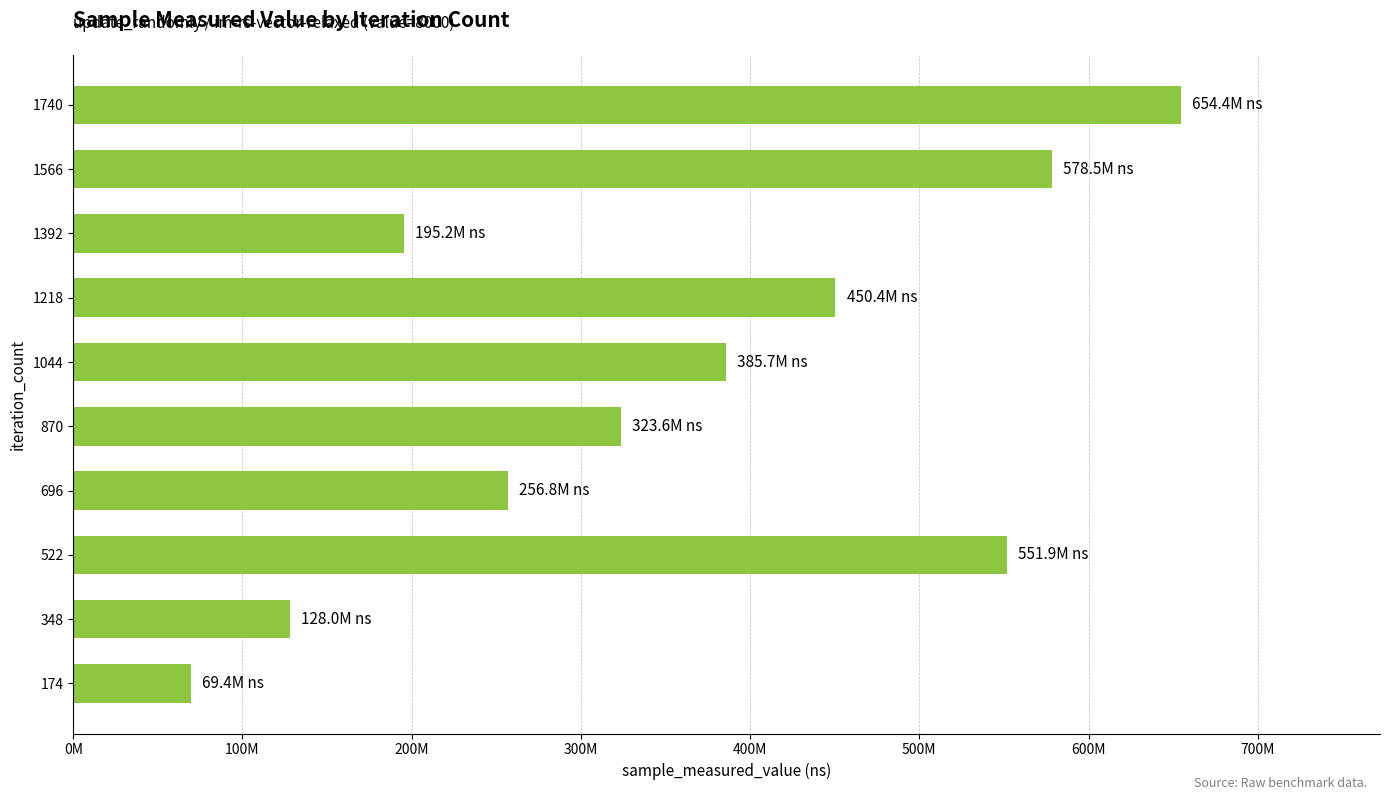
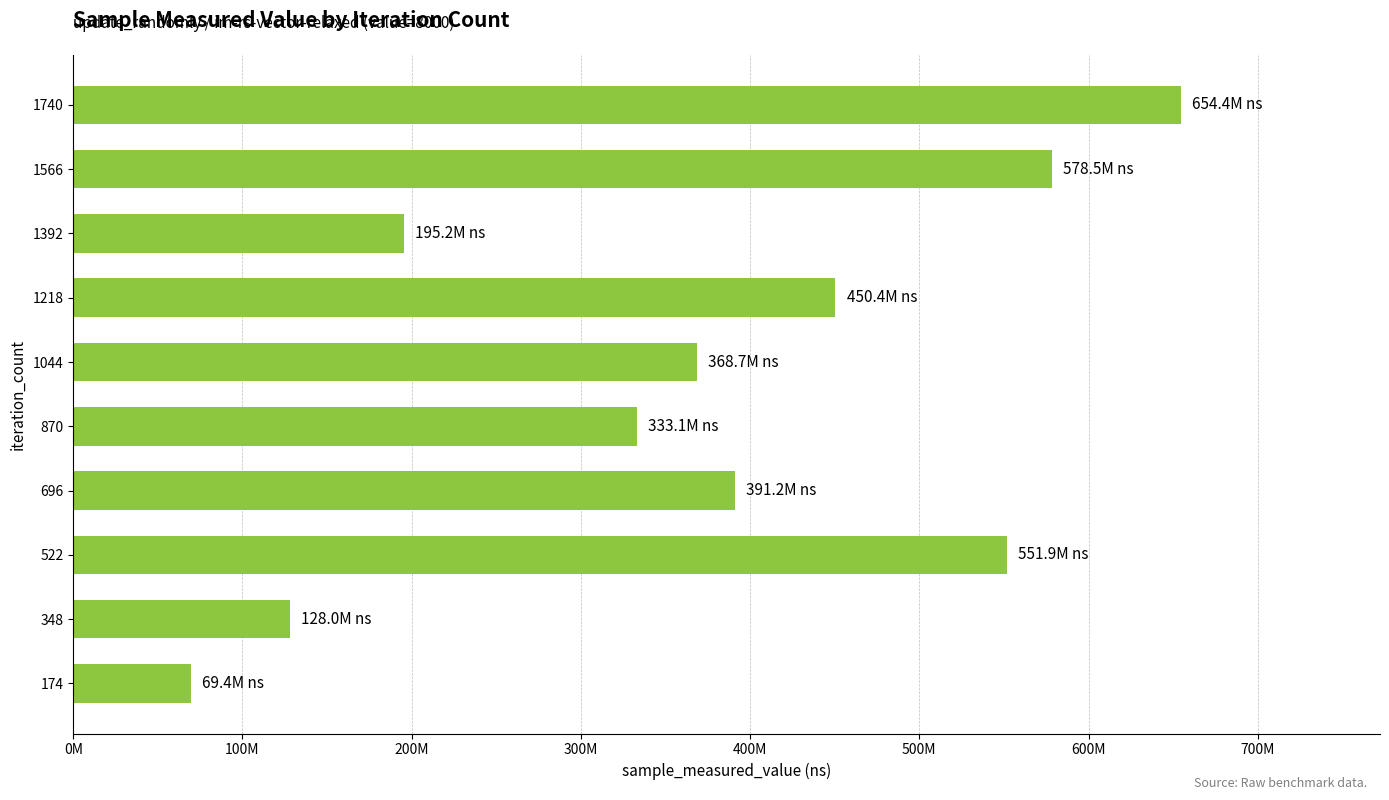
1044: 385.7M -> 368.7M
870: 323.6M -> 333.1M
696: 256.8M -> 391.2M
